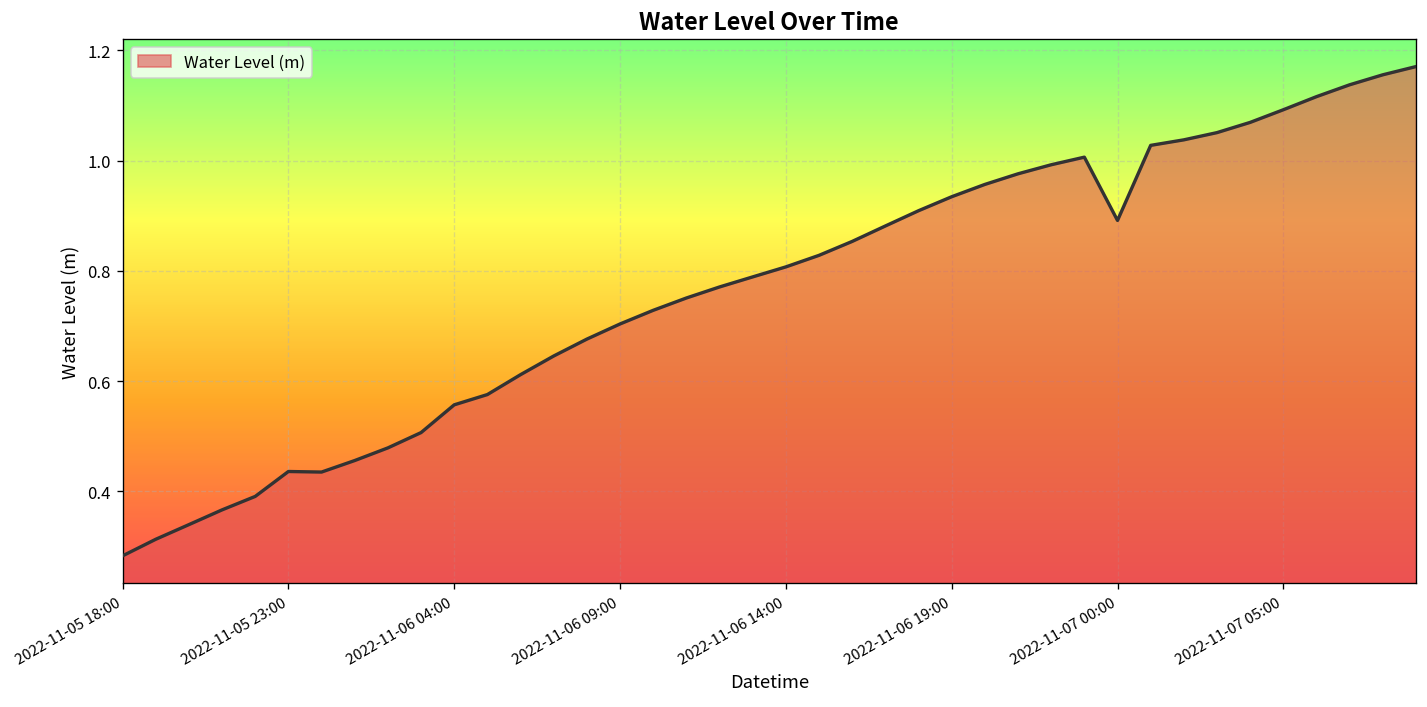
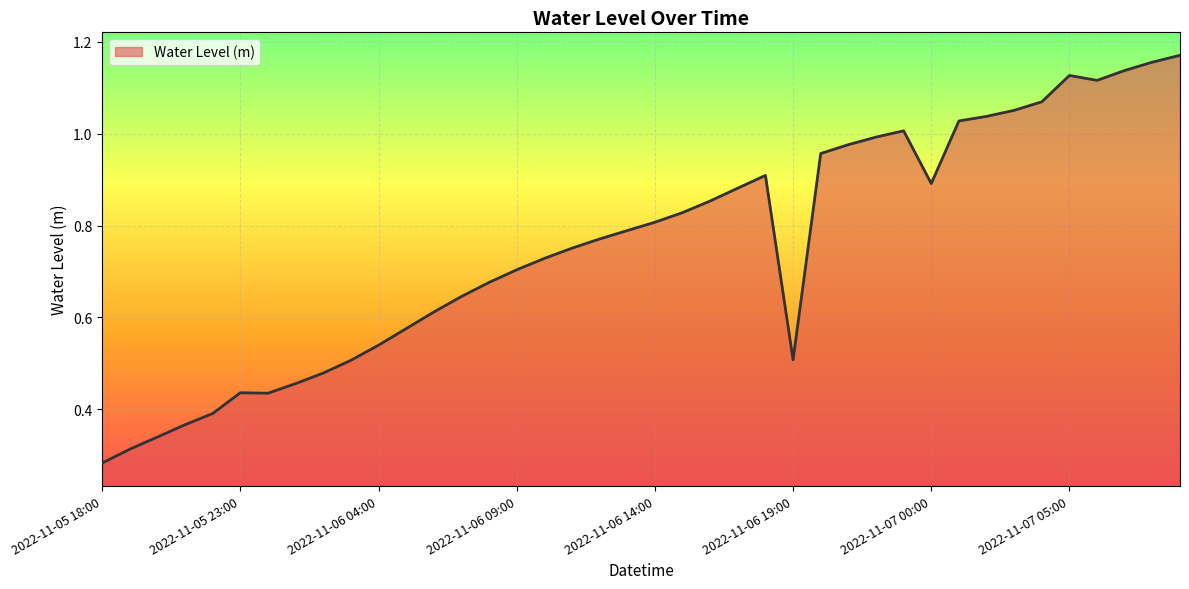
2022-11-06 04:00: 0.56 -> 0.54
2022-11-06 19:00: 0.93 -> 0.51
2022-11-07 05:00: 1.09 -> 1.13
